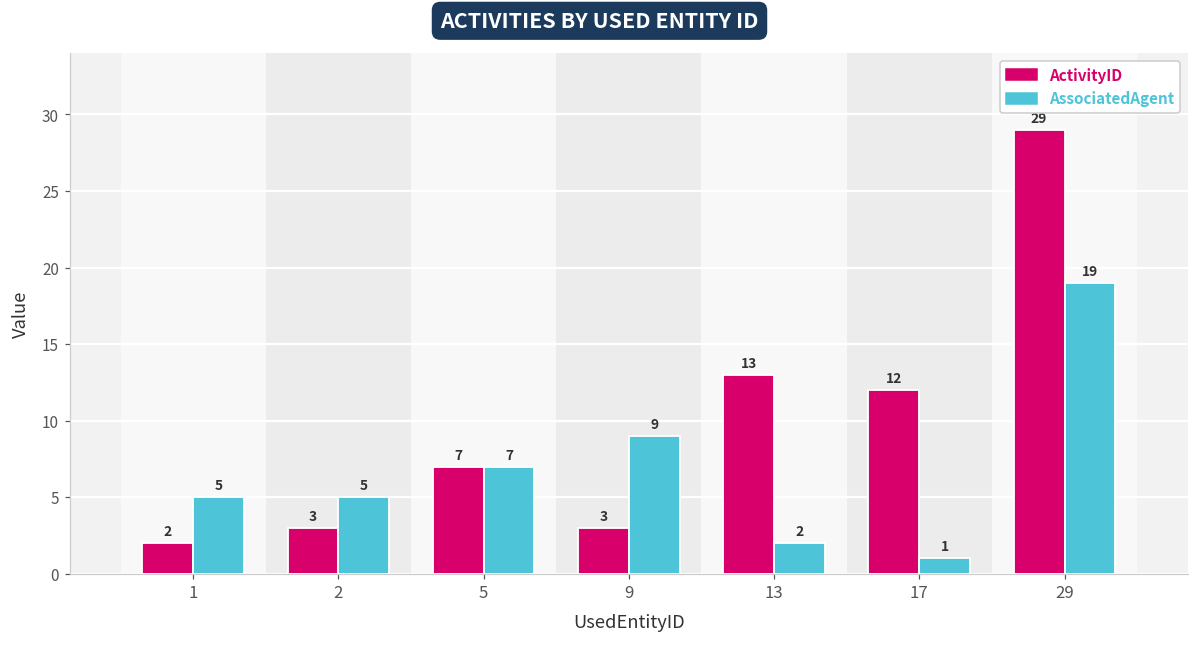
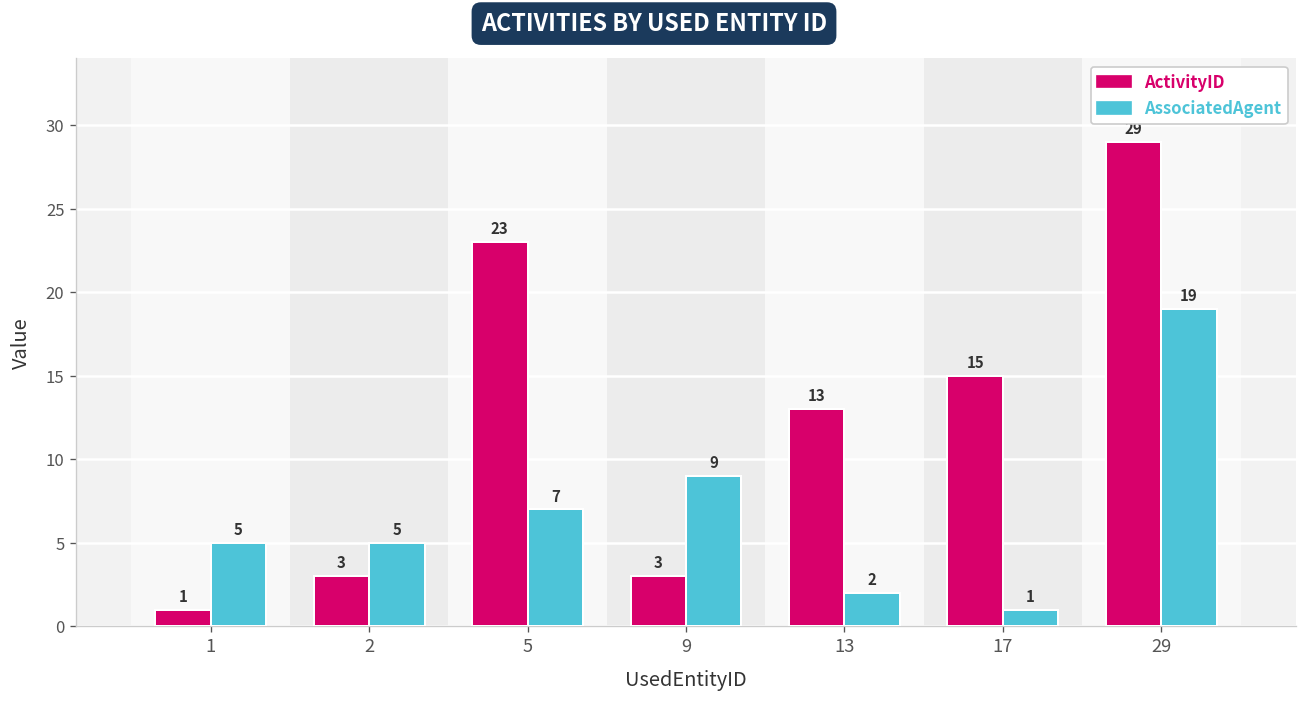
ActivityID, 1: 2 -> 1
ActivityID, 5: 7 -> 23
ActivityID, 17: 12 -> 15
